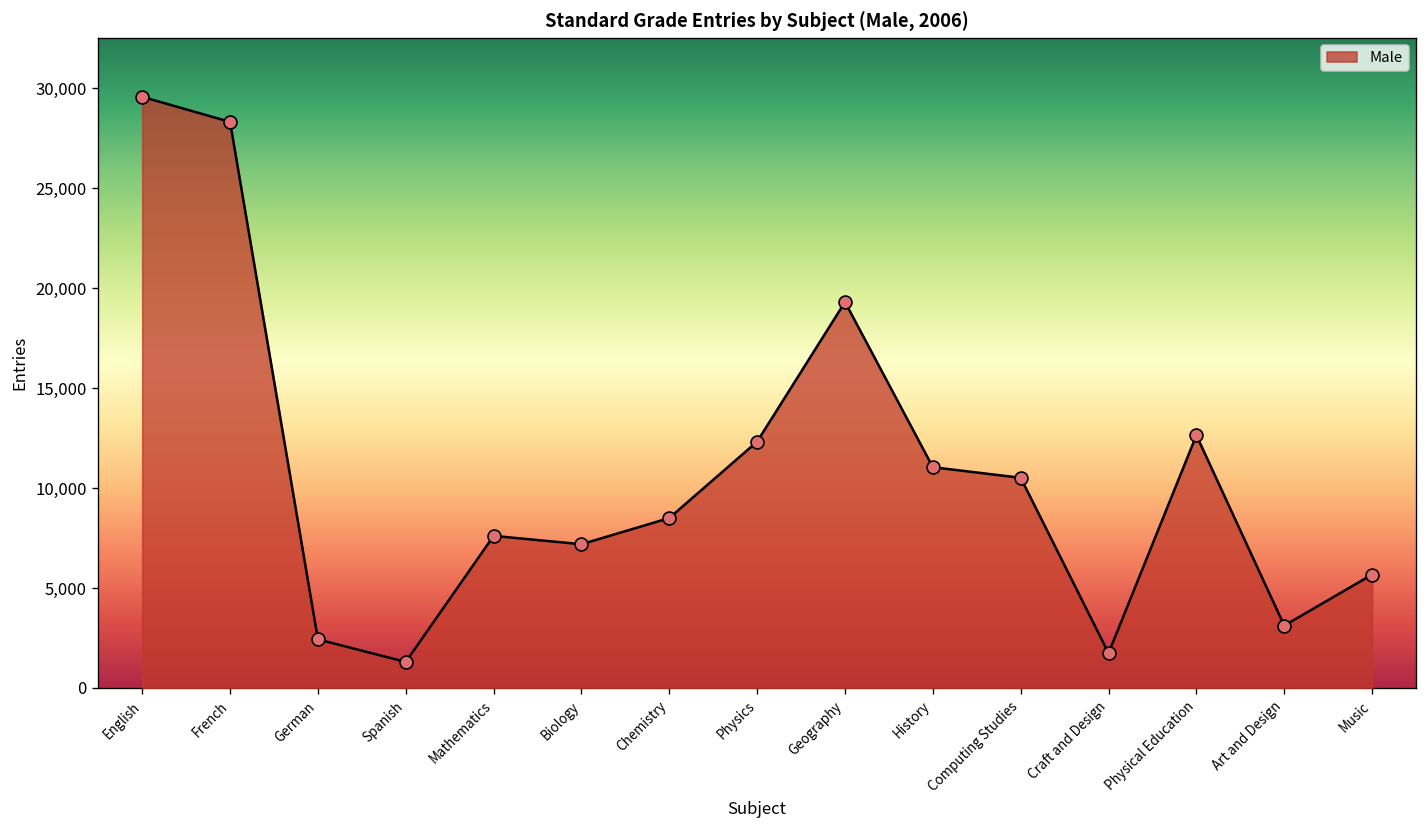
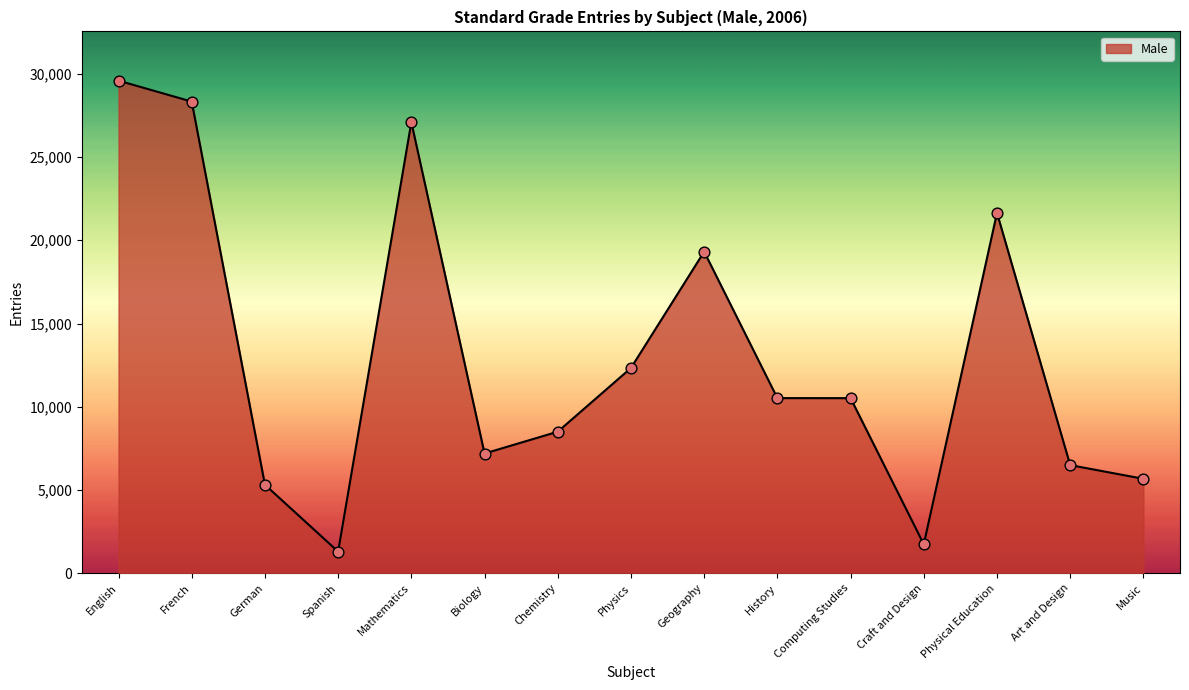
German: 2,400 -> 5,300
Mathematics: 7,600 -> 27,100
History: 11,000 -> 10,500
Physical Education: 12,600 -> 21,600
Art and Design: 3,100 -> 6,500
